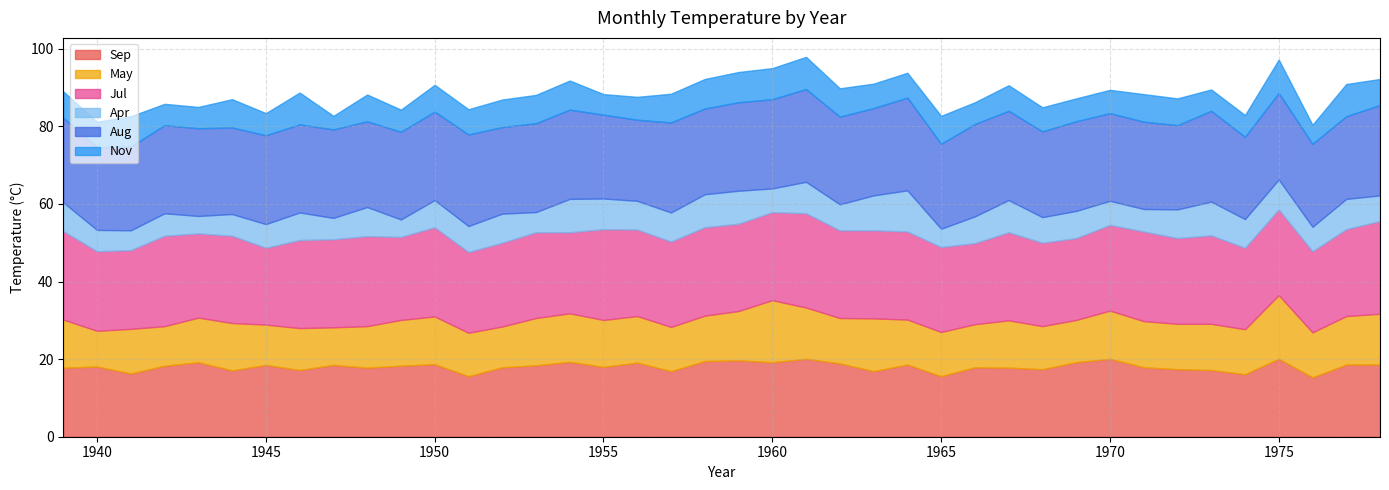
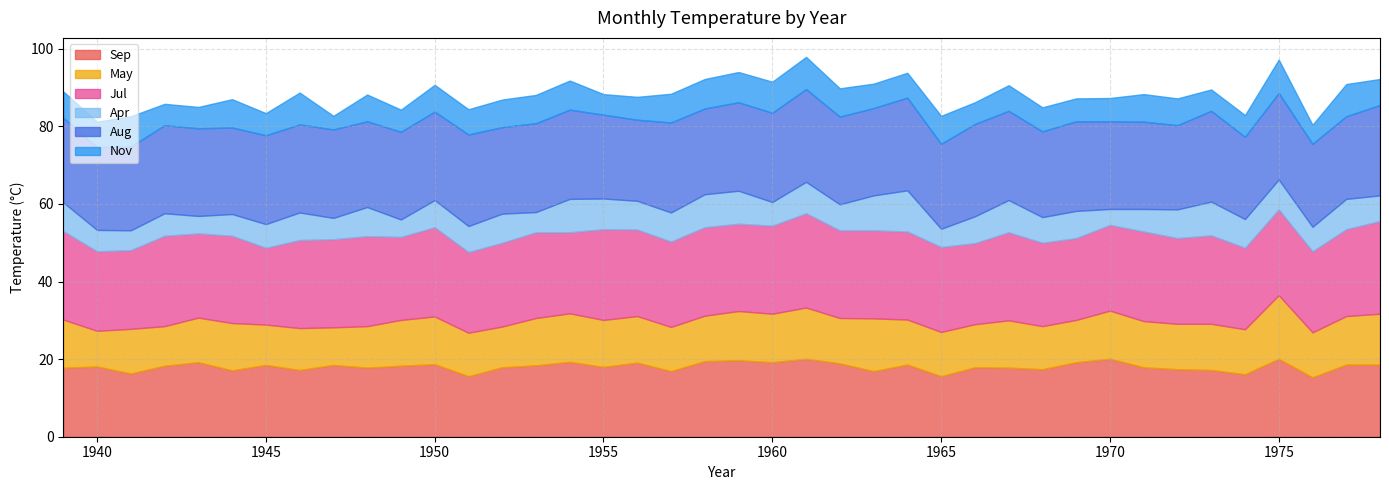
May, 1960: 16 -> 13
Apr, 1970: 6 -> 4
